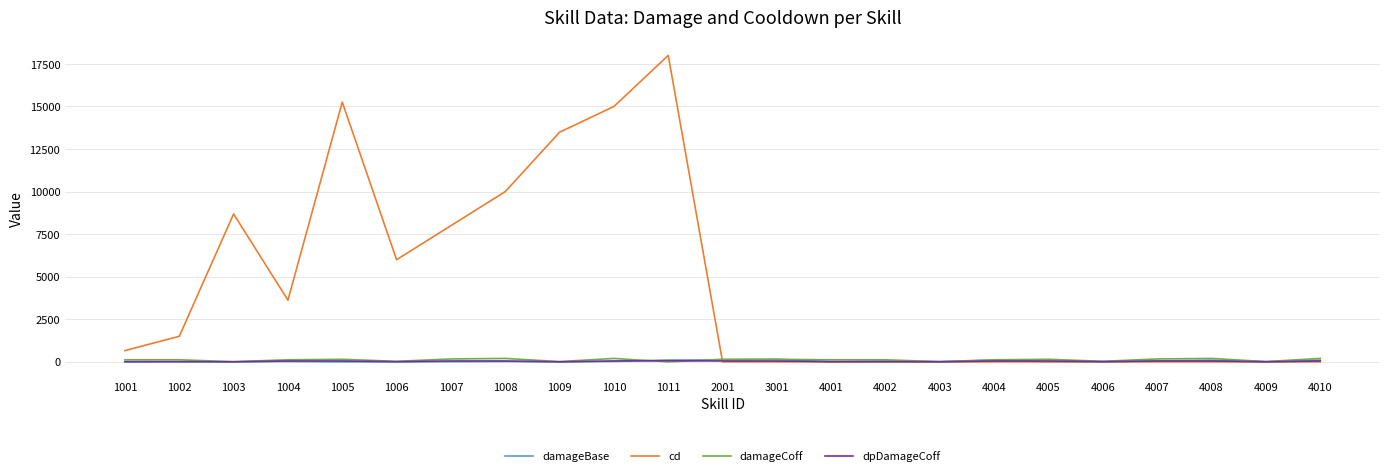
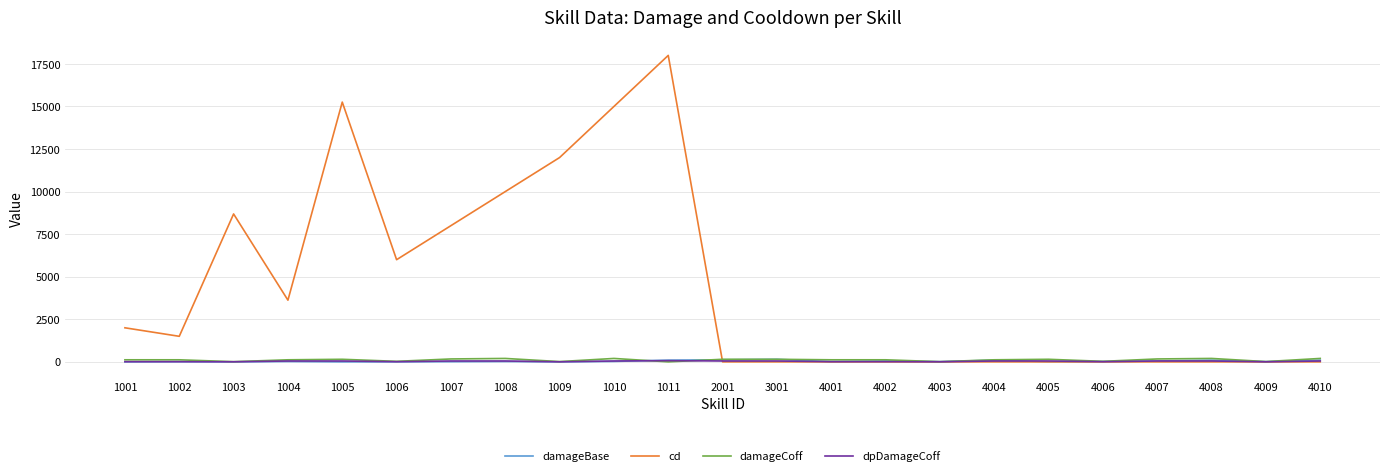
cd, 1001: 700 -> 2000
cd, 1009: 13500 -> 12000
